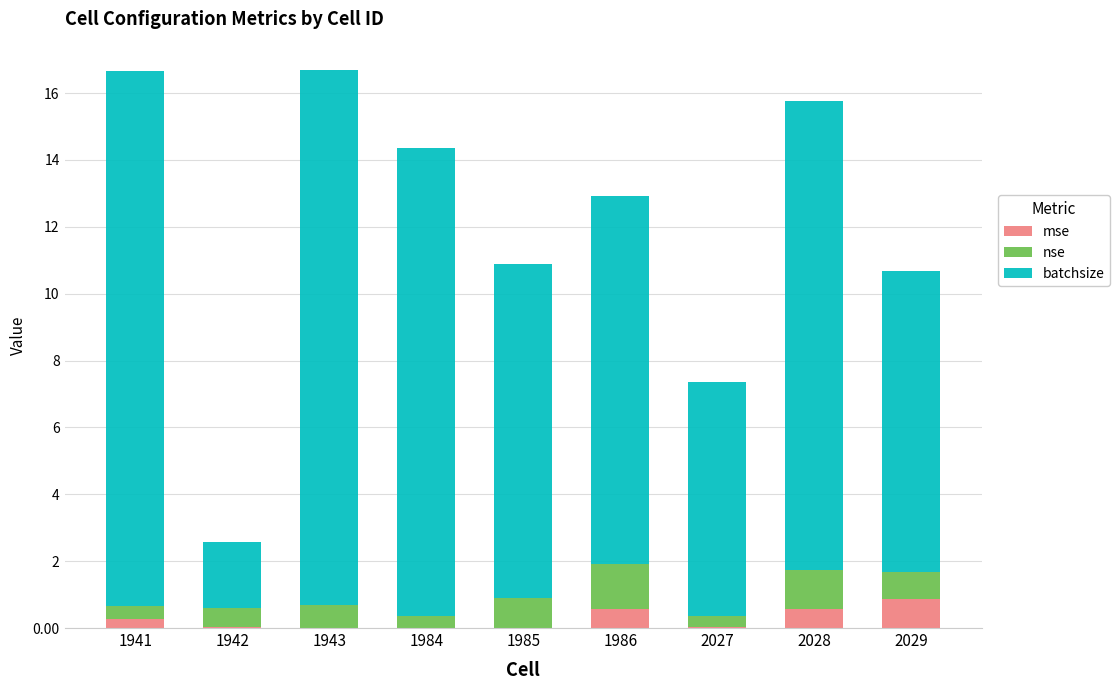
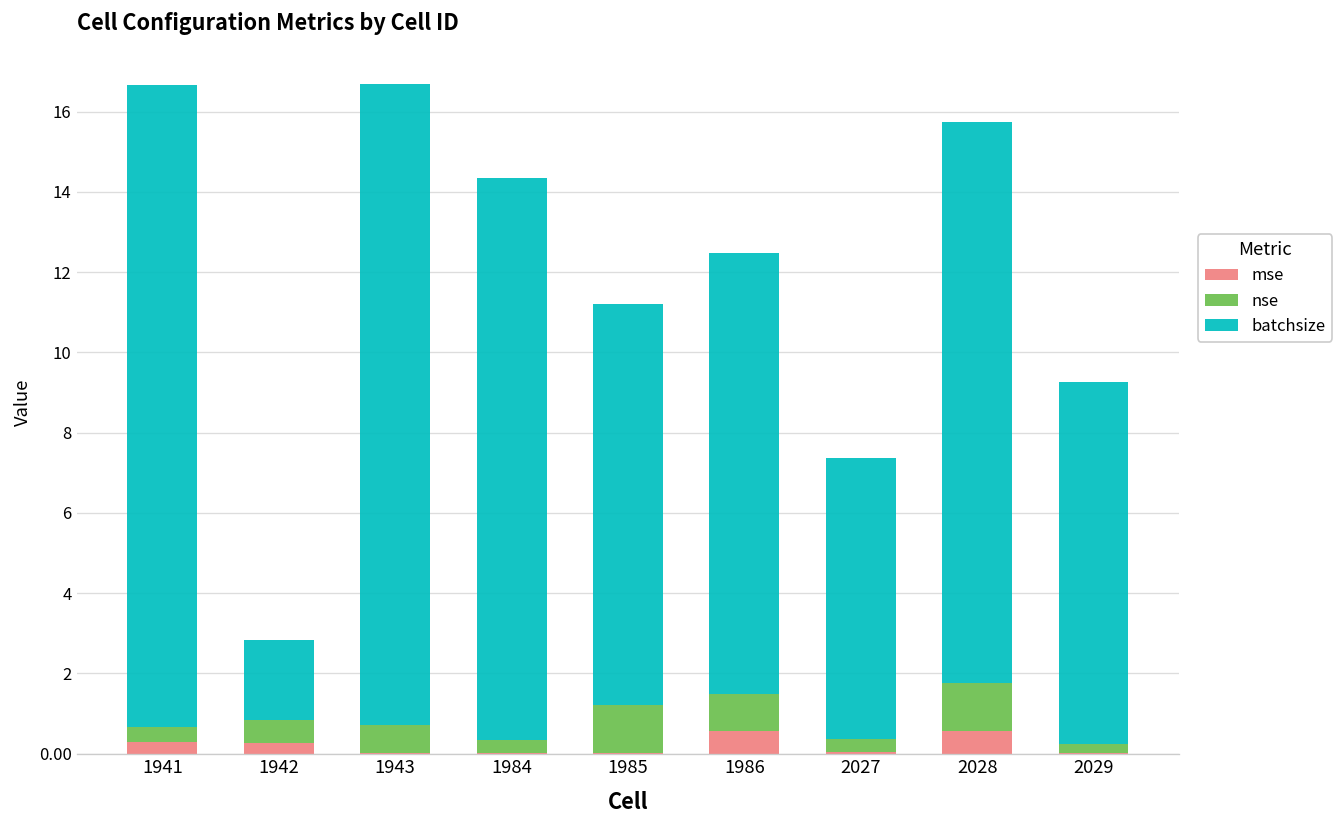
mse, 1942: 0.0 -> 0.3
nse, 1985: 0.9 -> 1.2
nse, 1986: 1.3 -> 0.9
mse, 2029: 0.9 -> 0.0
nse, 2029: 0.8 -> 0.2
